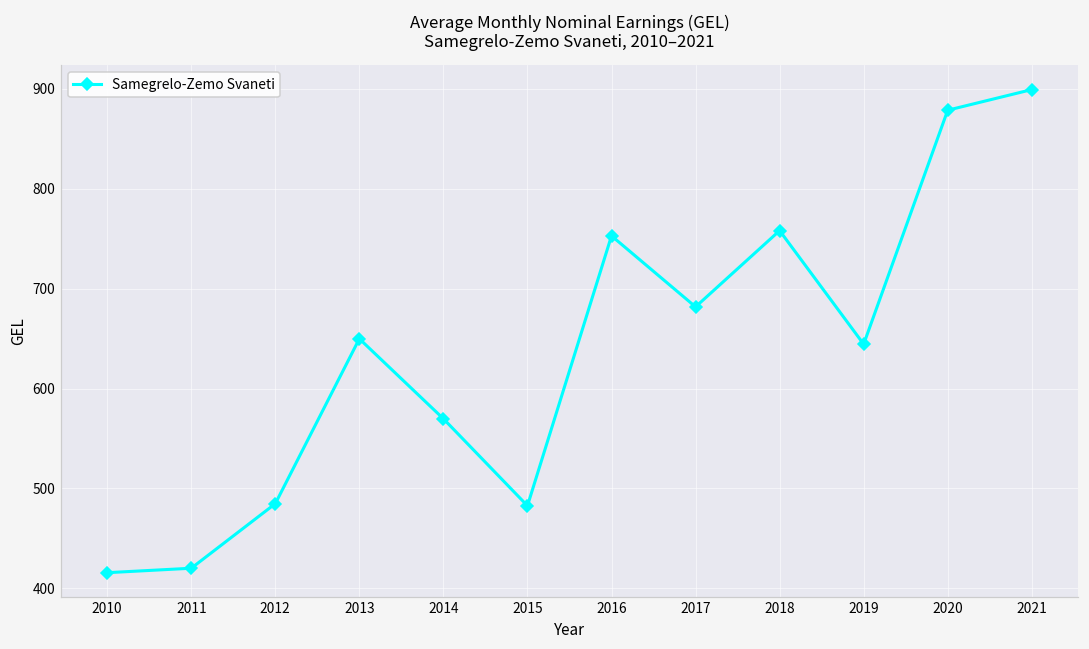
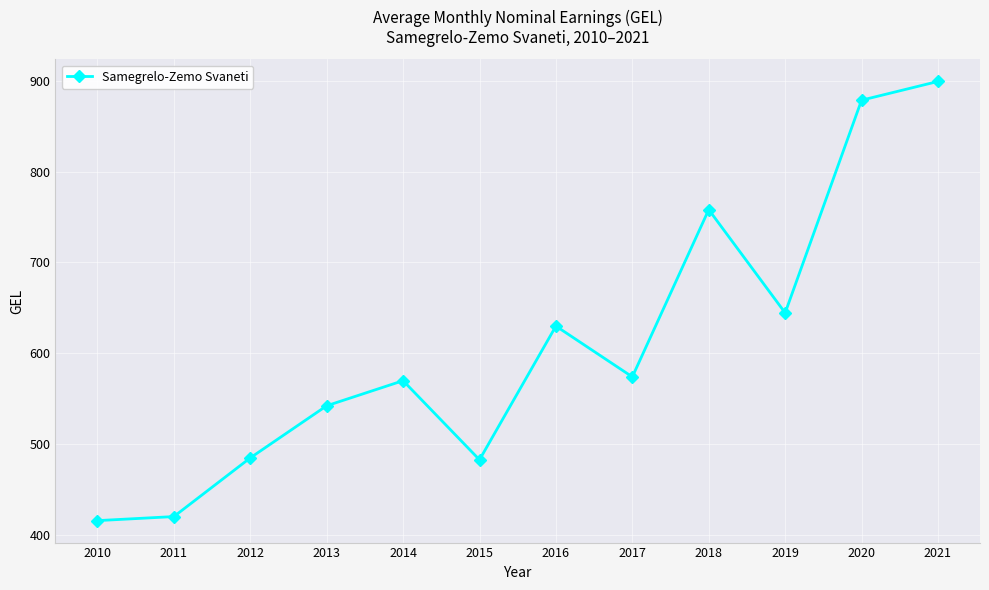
2013: 650 -> 540
2016: 750 -> 630
2017: 680 -> 570
